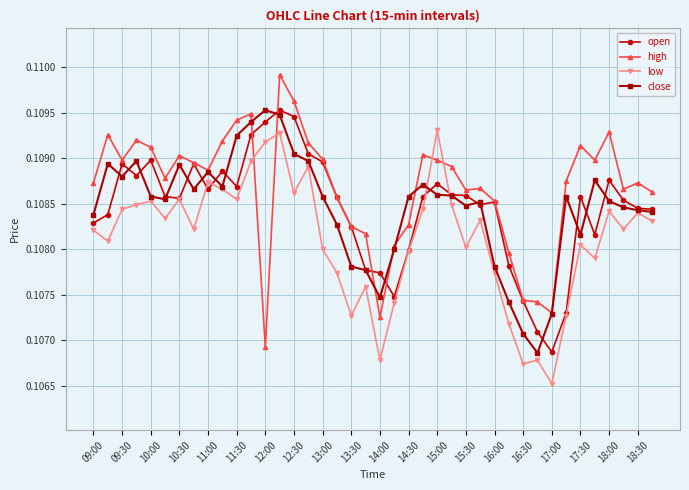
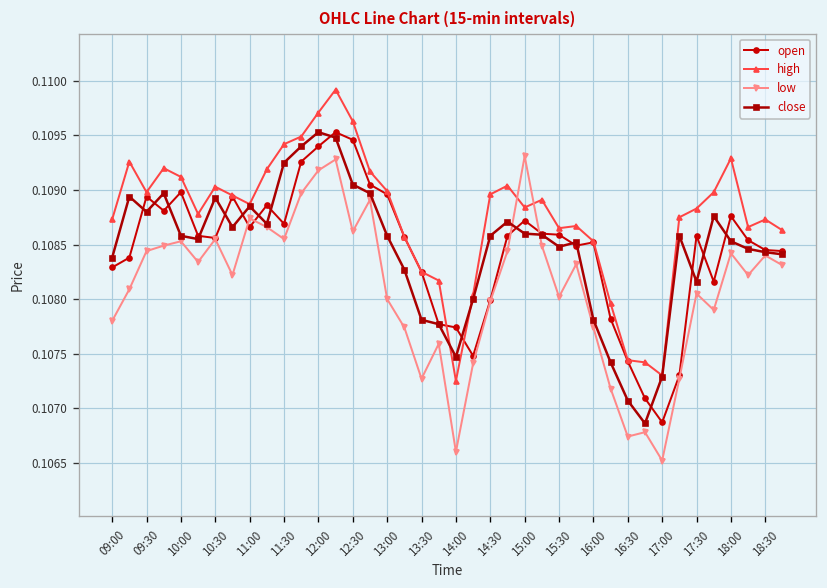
low, 09:00: 0.1082 -> 0.1078
high, 12:00: 0.1069 -> 0.1097
low, 14:00: 0.1068 -> 0.1066
high, 14:30: 0.1083 -> 0.1090
high, 15:00: 0.1090 -> 0.1088
high, 17:30: 0.1091 -> 0.1088
